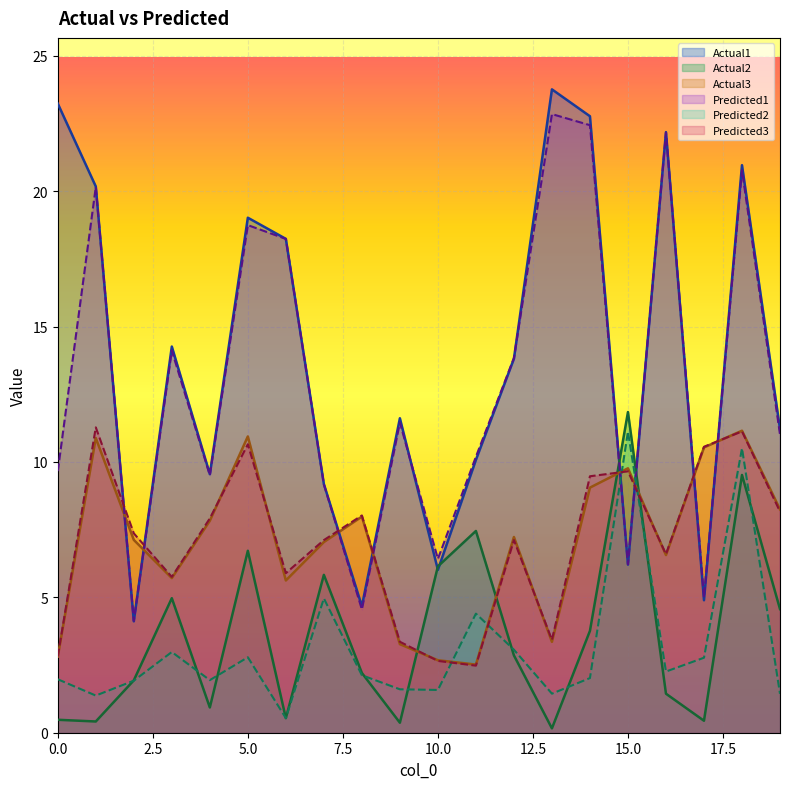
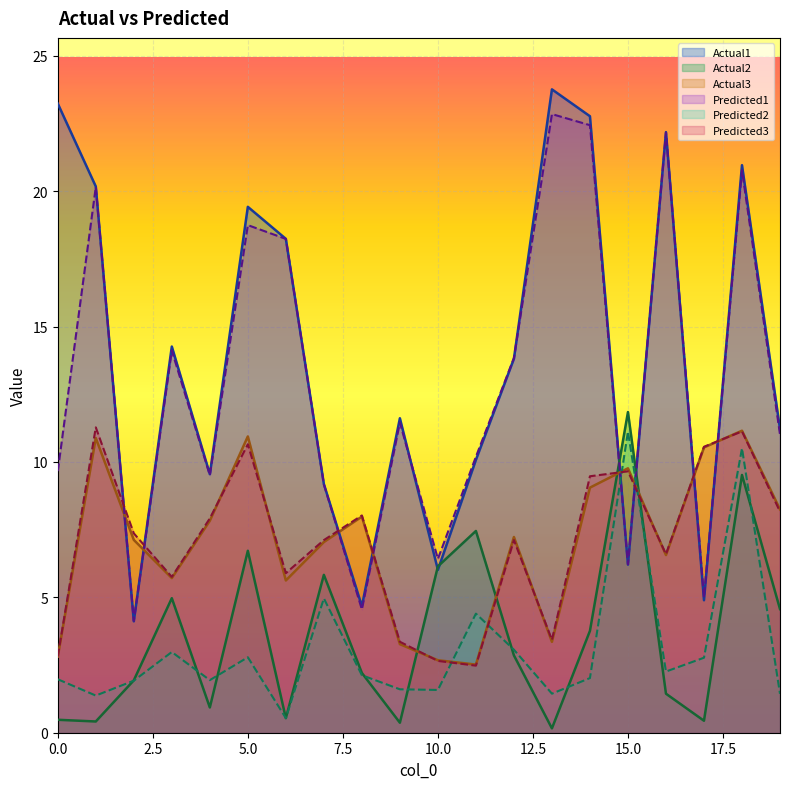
Actual1, 5.0: 19.0 -> 19.4
